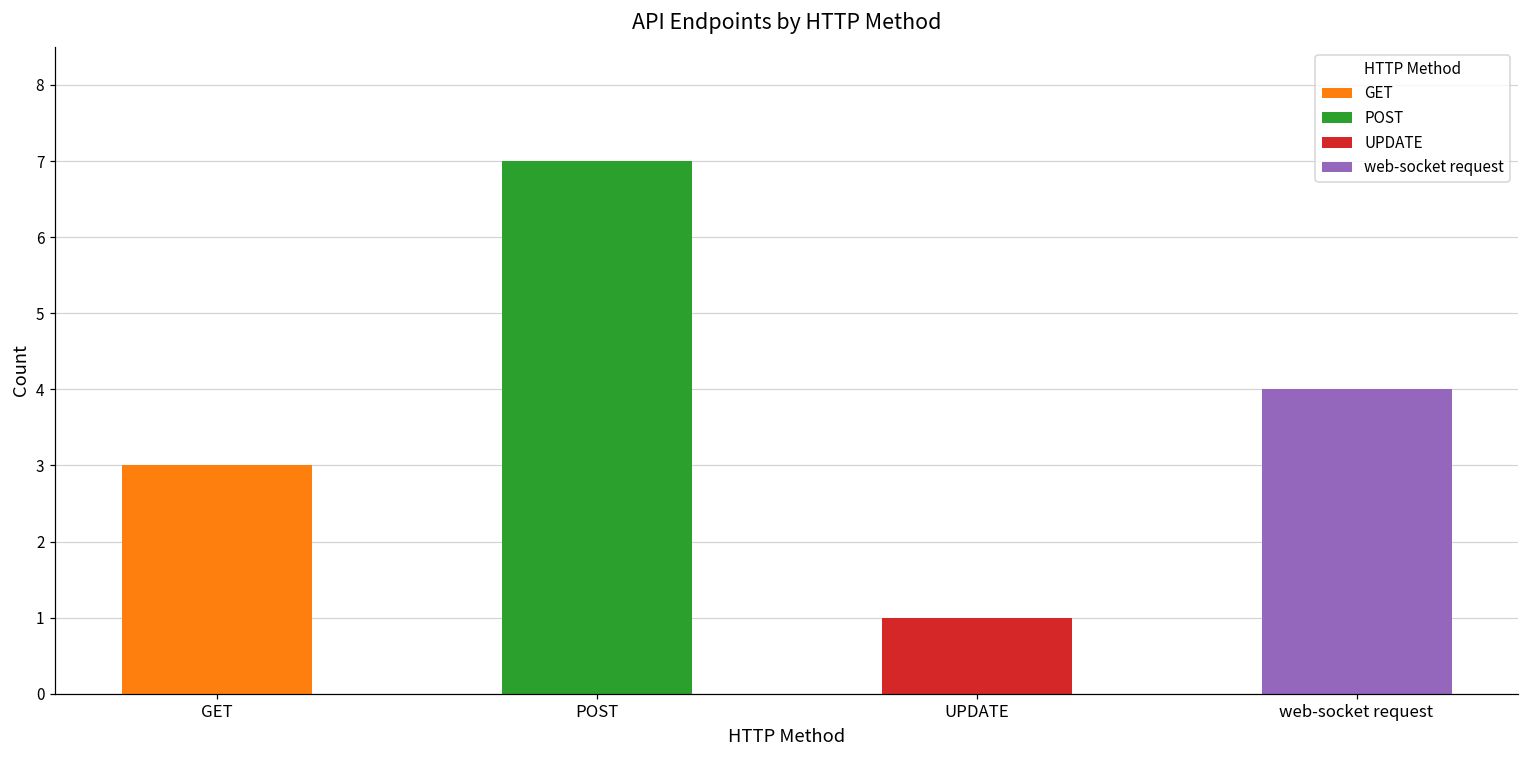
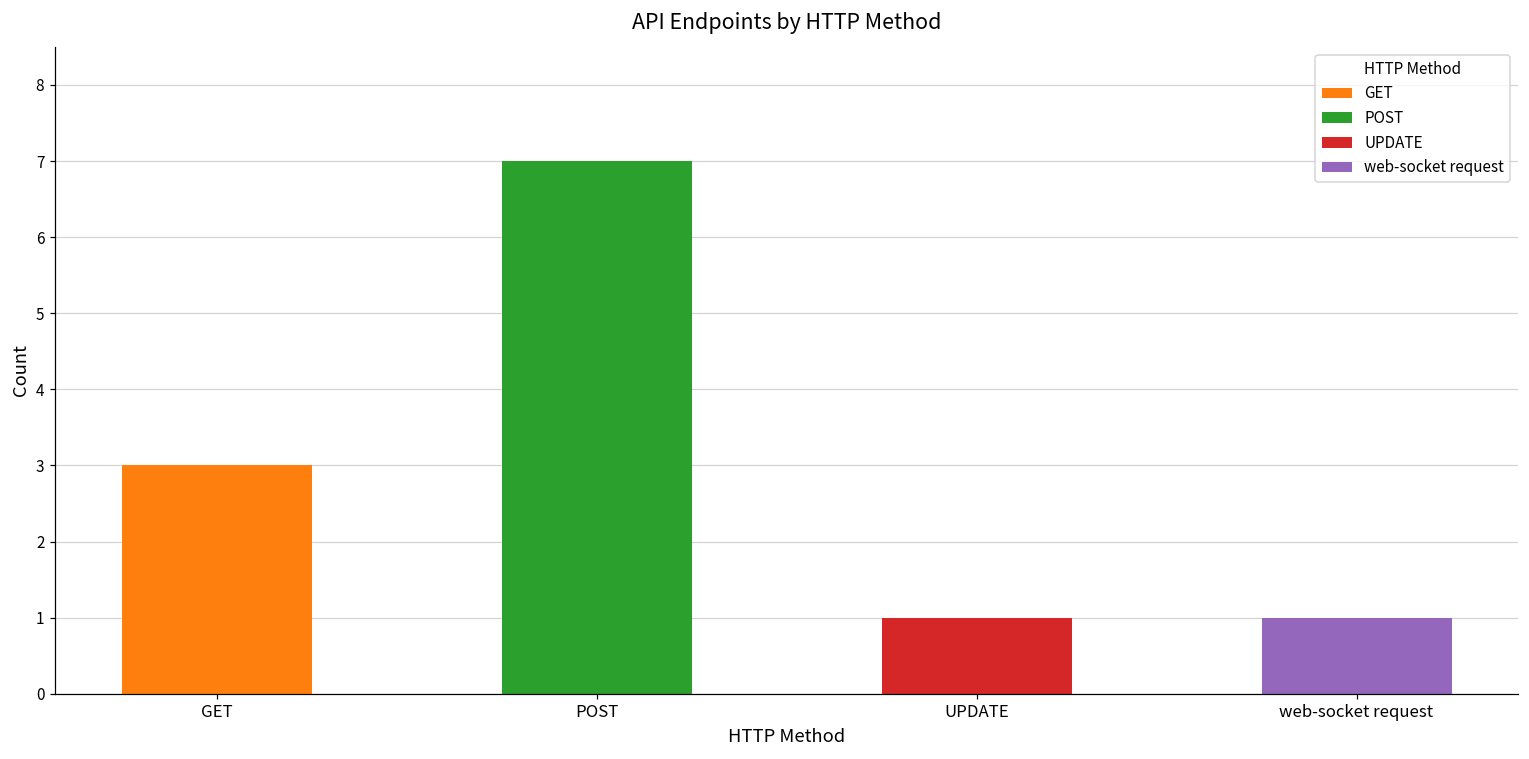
web-socket request: 4 -> 1
